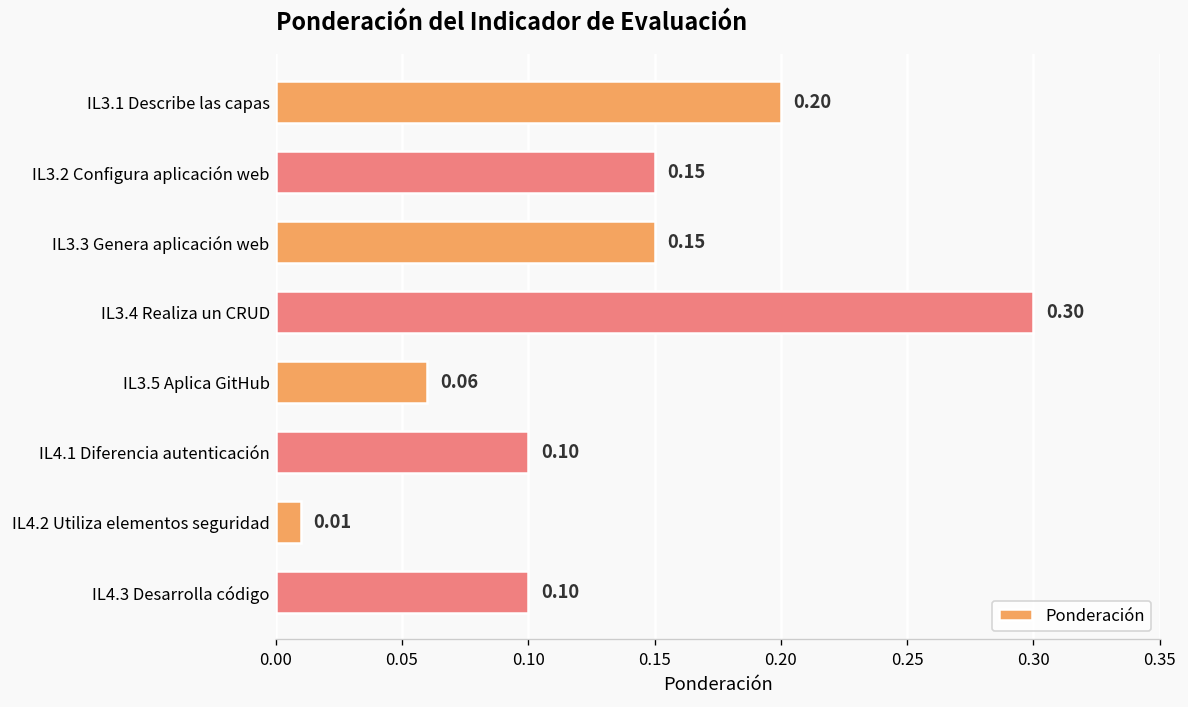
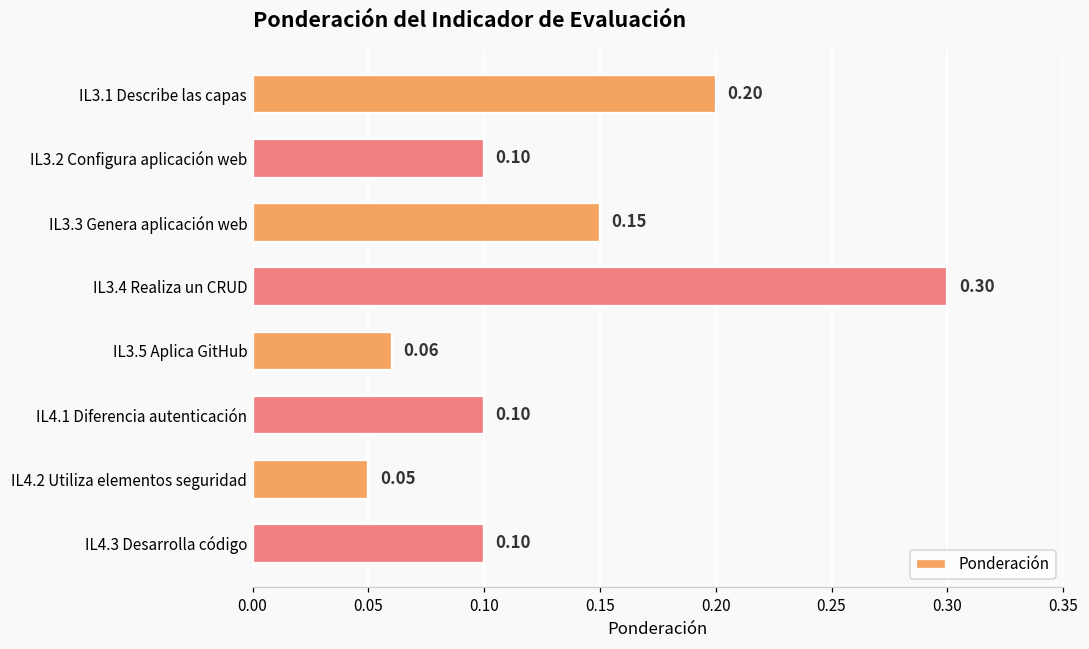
IL3.2 Configura aplicación web: 0.15 -> 0.10
IL4.2 Utiliza elementos seguridad: 0.01 -> 0.05
